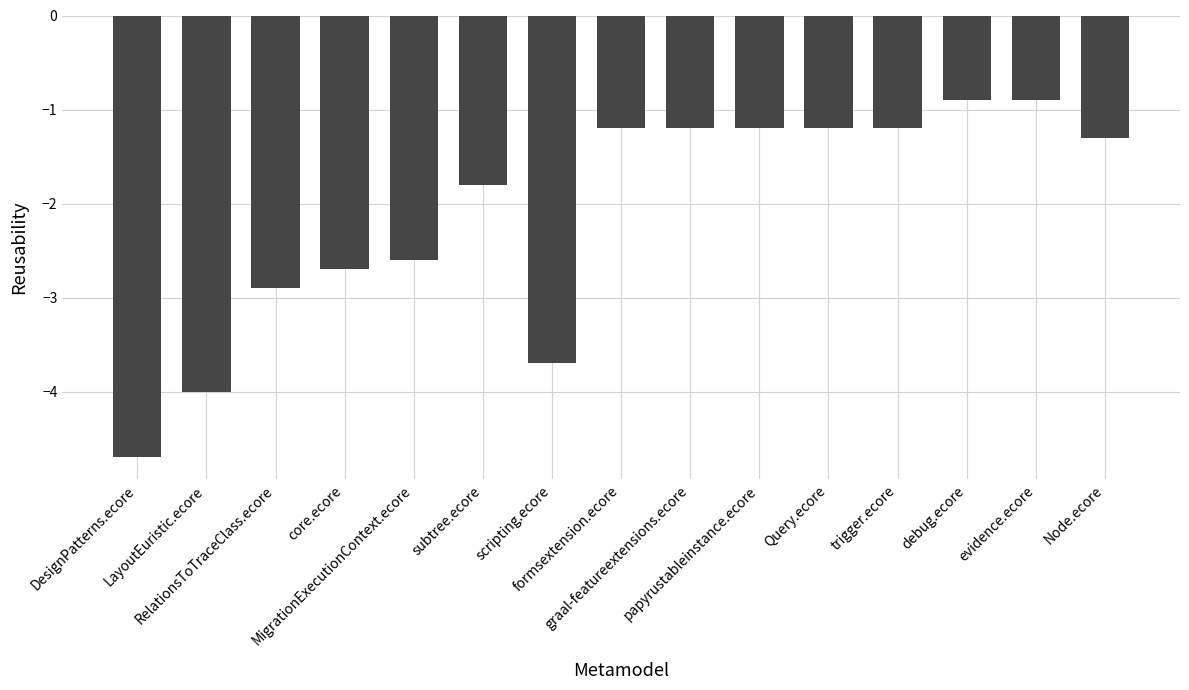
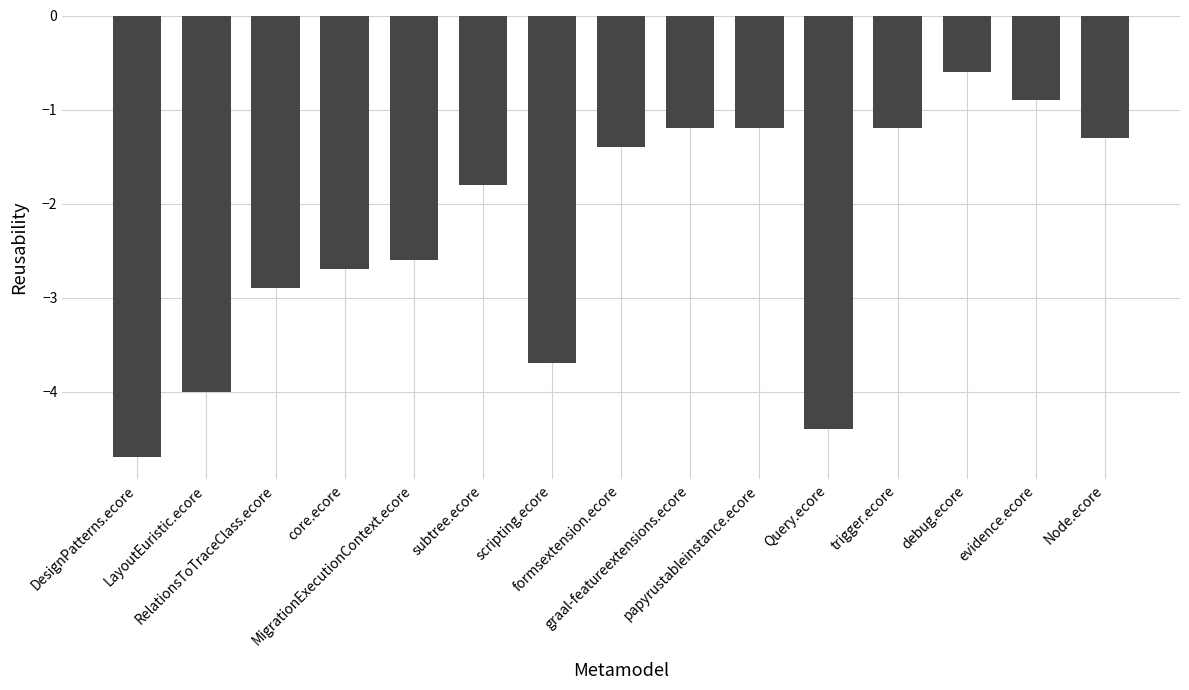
formsextension.ecore: -1.2 -> -1.4
Query.ecore: -1.2 -> -4.4
debug.ecore: -0.9 -> -0.6
